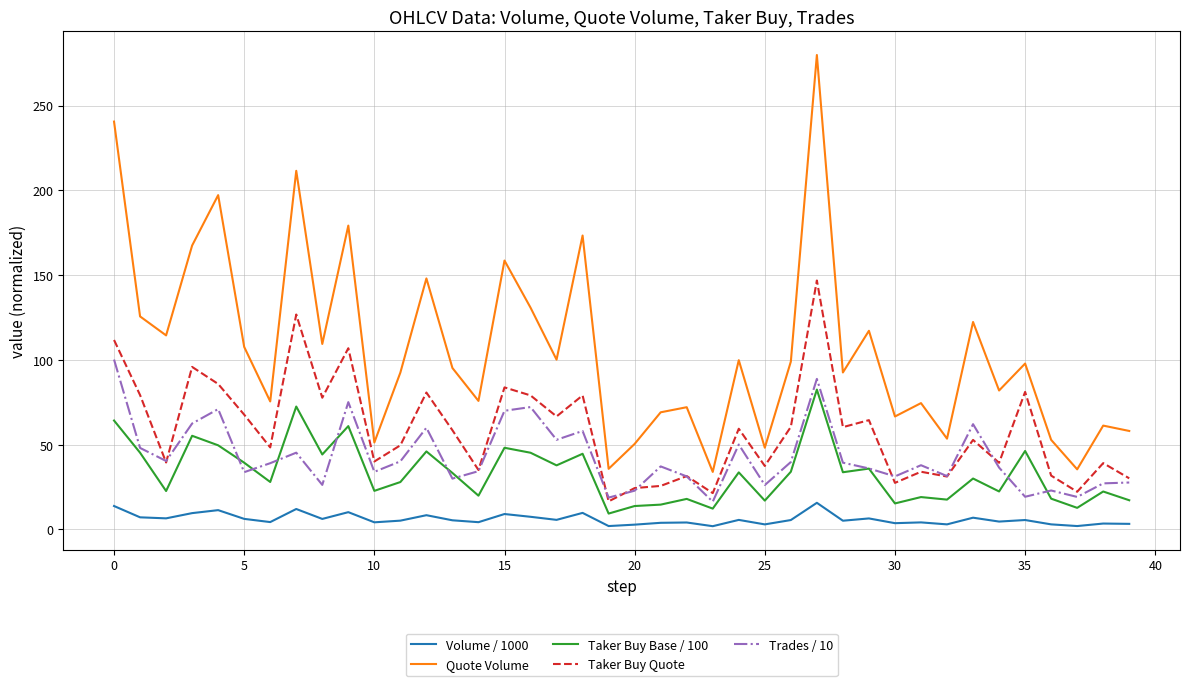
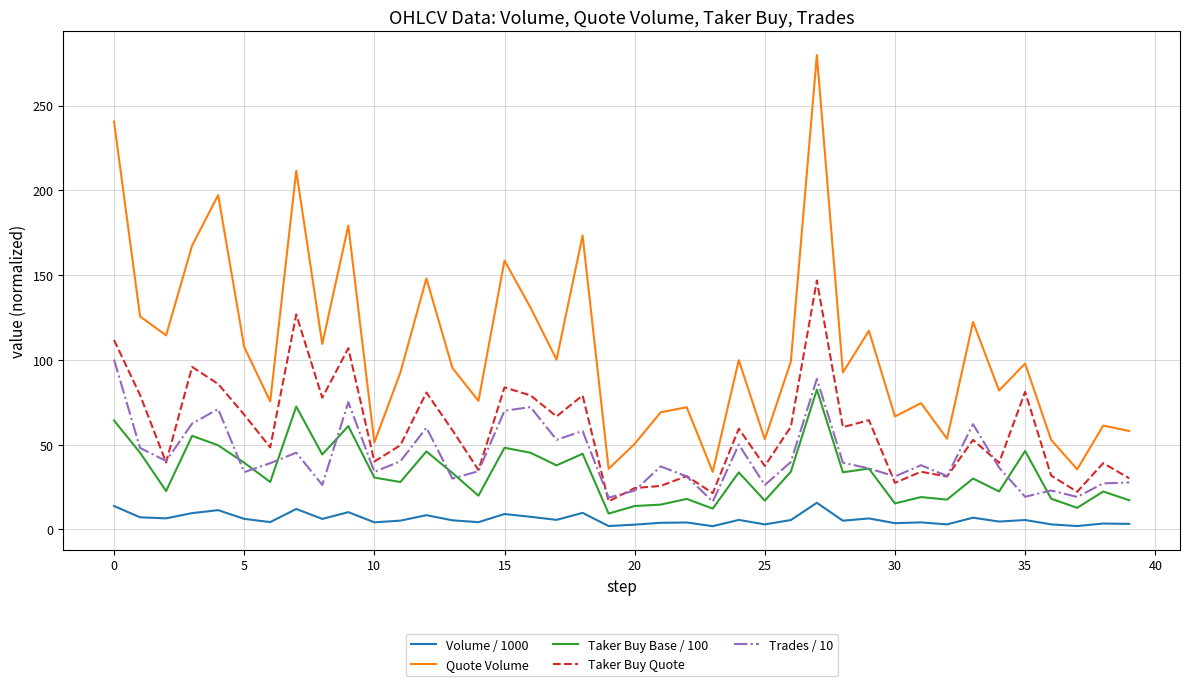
Taker Buy Base / 100, 10: 23 -> 31
Quote Volume, 25: 48 -> 53
